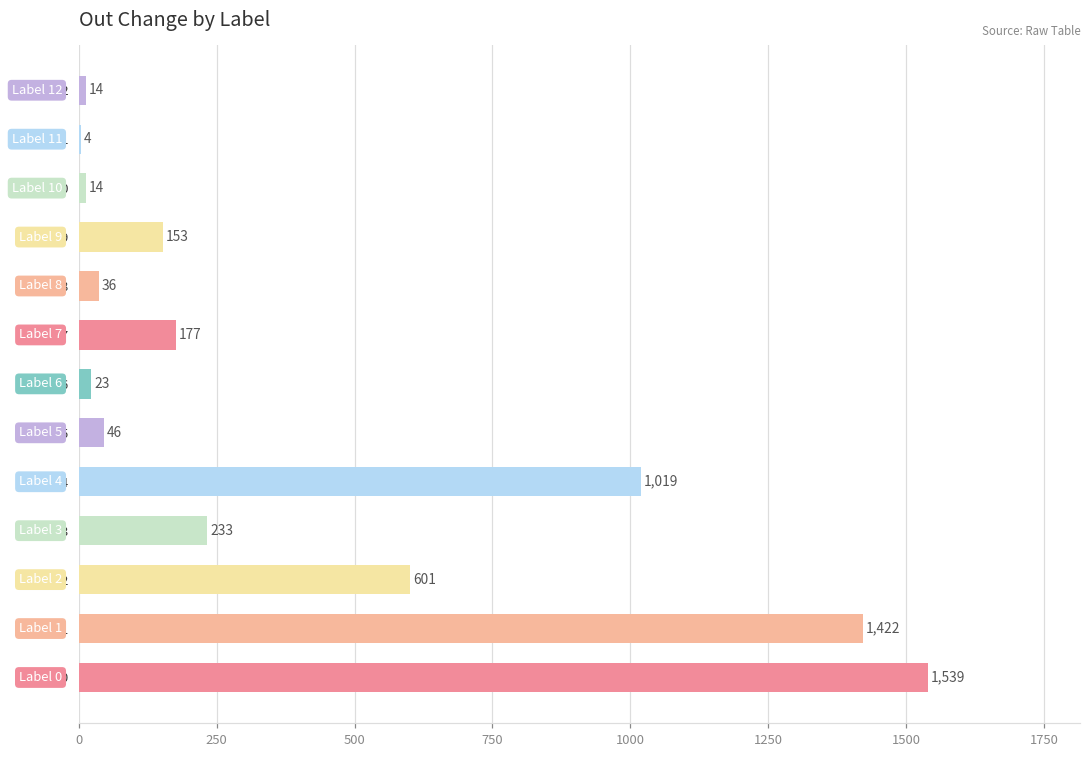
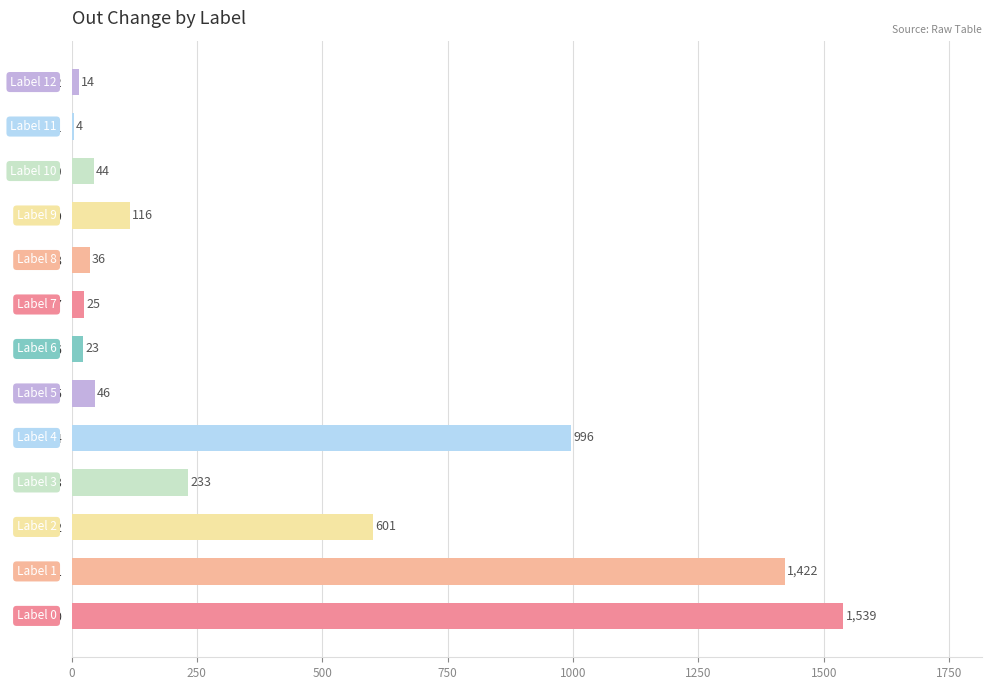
Label 10: 14 -> 44
Label 9: 153 -> 116
Label 7: 177 -> 25
Label 4: 1,019 -> 996
